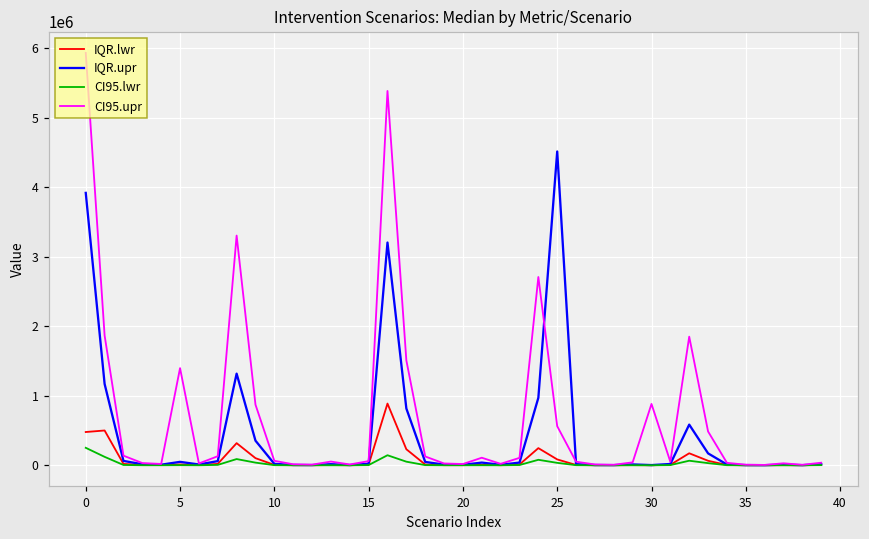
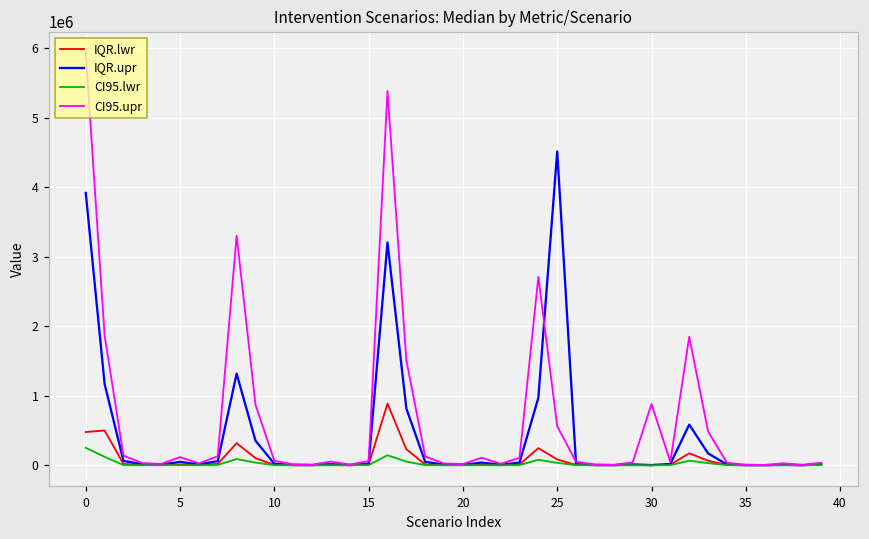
CI95.upr, 5: 1400000 -> 100000
